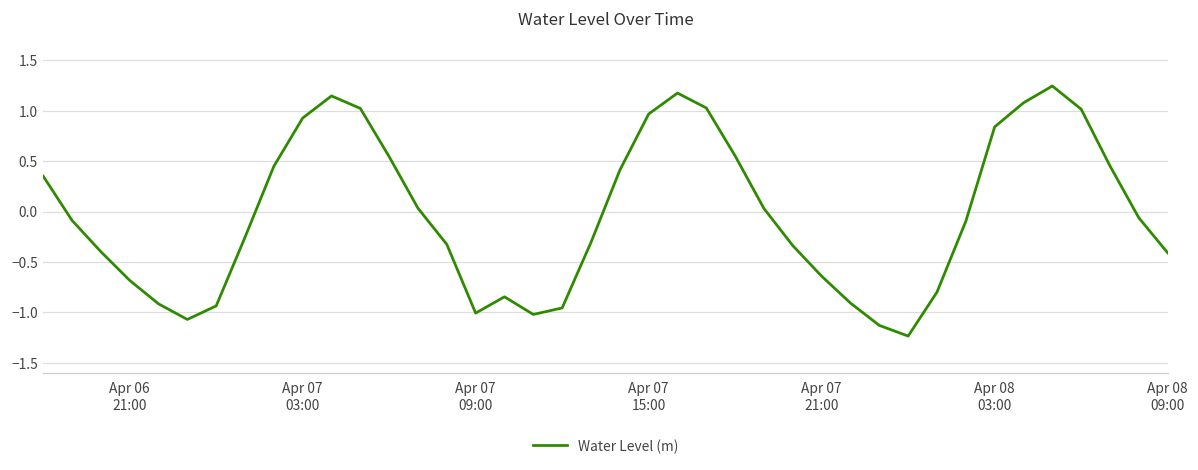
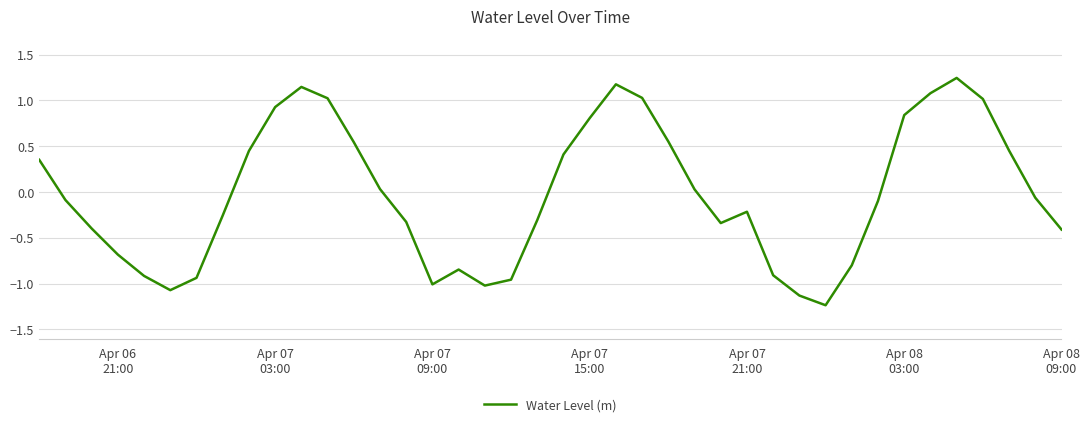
Apr 07 15:00: 1.0 -> 0.8
Apr 07 21:00: -0.6 -> -0.2
